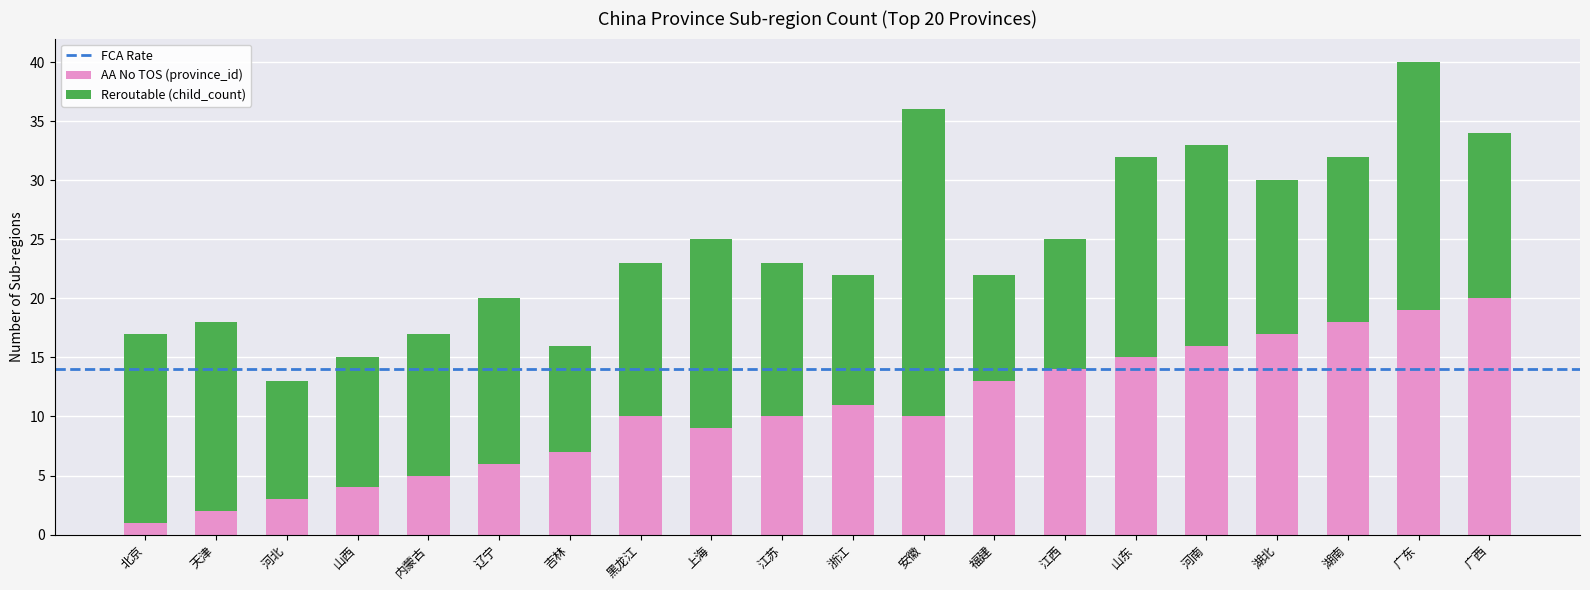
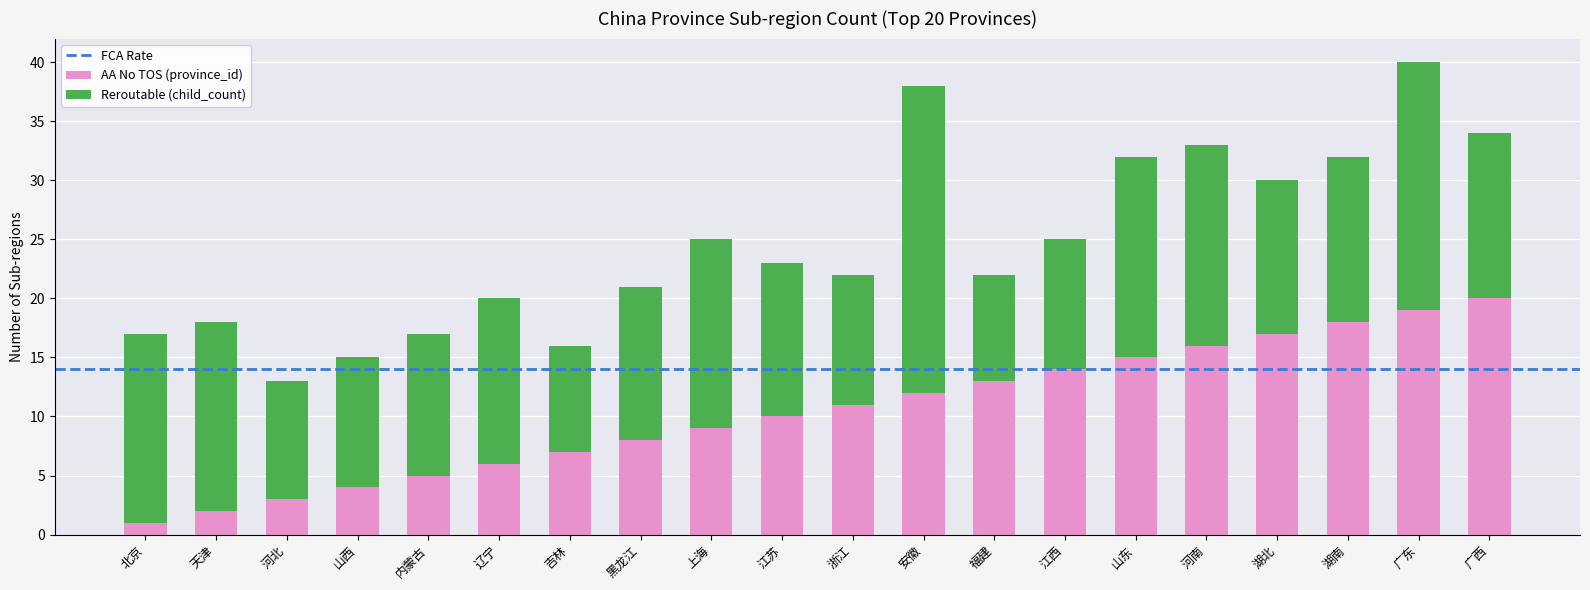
AA No TOS (province_id), 黑龙江: 10 -> 8
AA No TOS (province_id), 安徽: 10 -> 12
